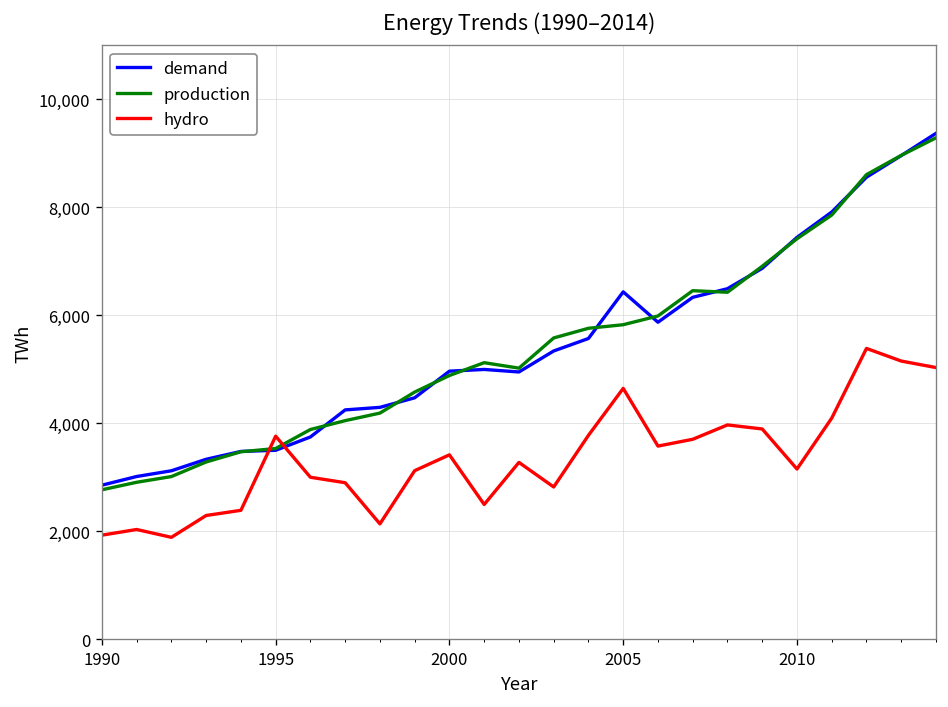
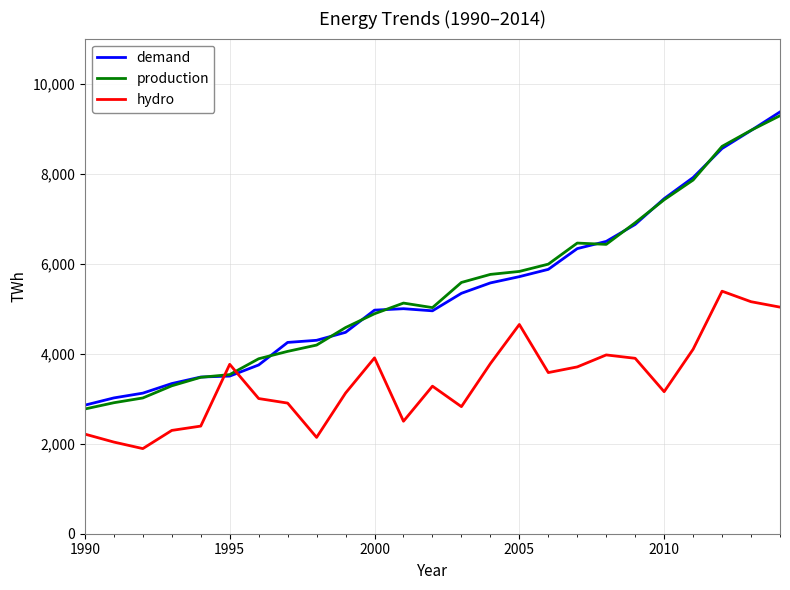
hydro, 1990: 1,900 -> 2,200
hydro, 2000: 3,400 -> 3,900
demand, 2005: 6,400 -> 5,700
